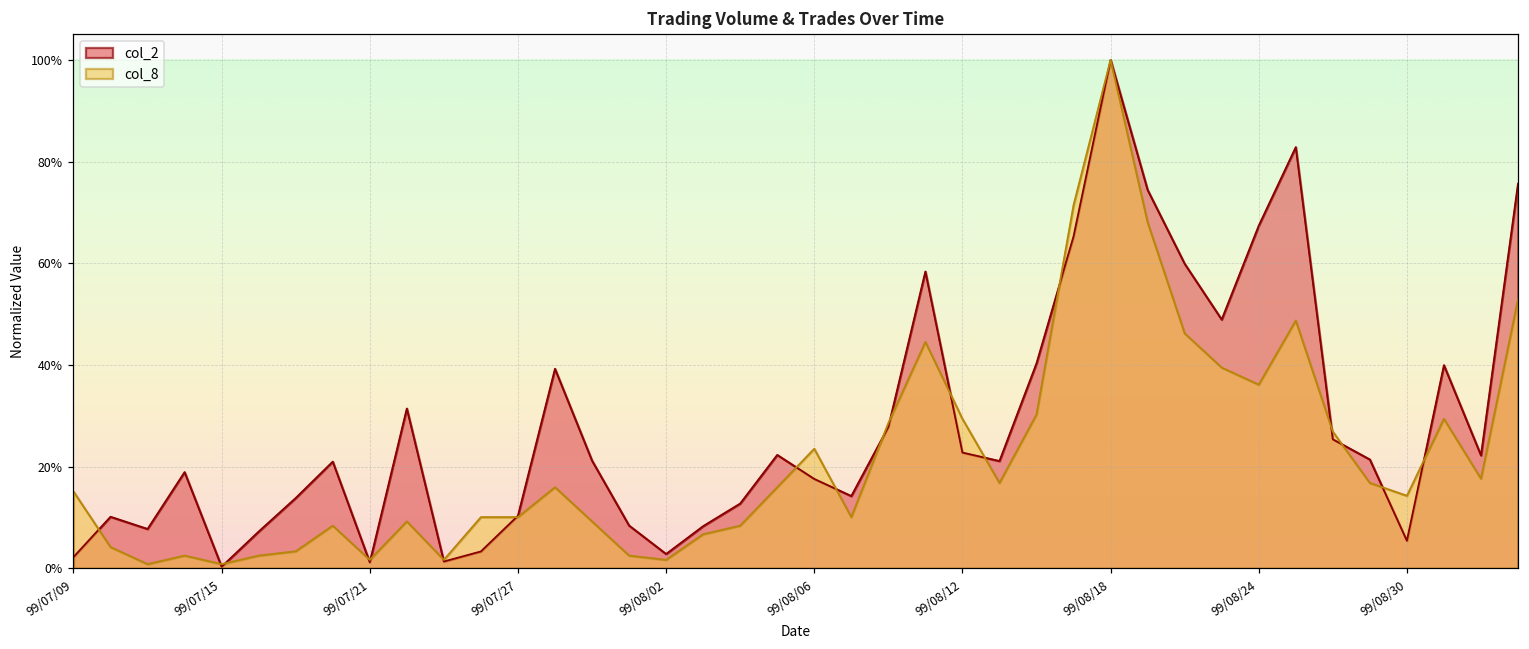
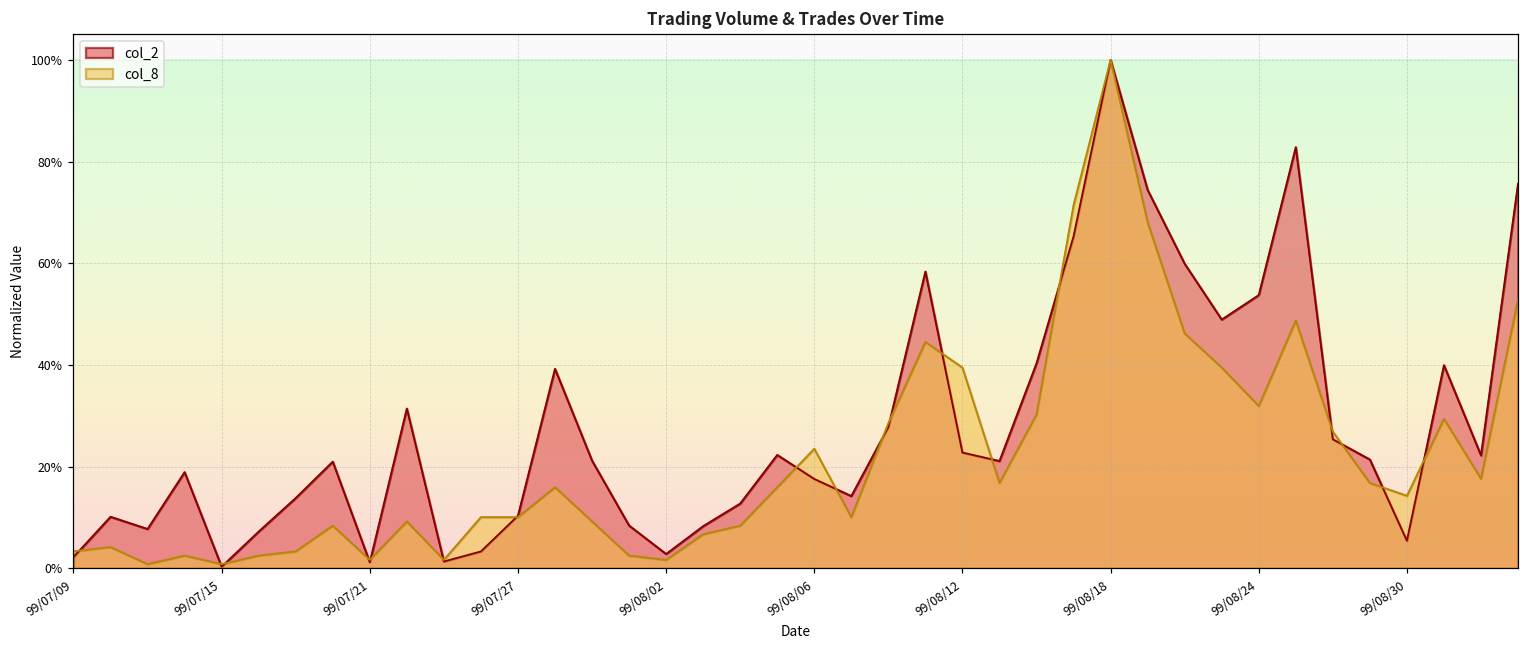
col_8, 99/07/09: 15% -> 3%
col_8, 99/08/12: 29% -> 39%
col_2, 99/08/24: 67% -> 54%
col_8, 99/08/24: 36% -> 32%
